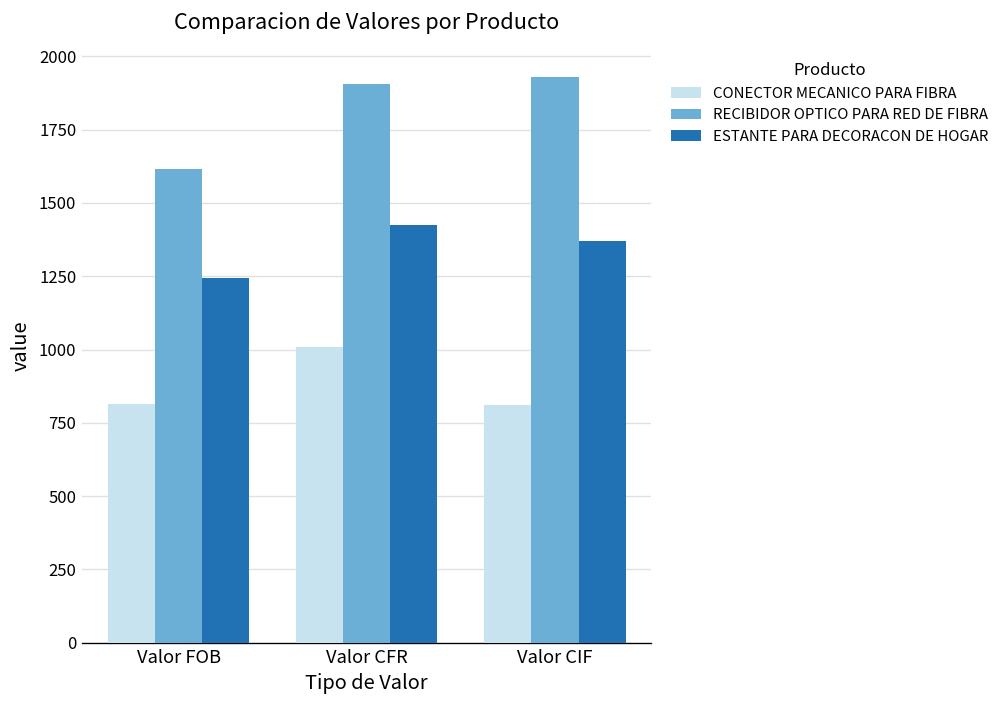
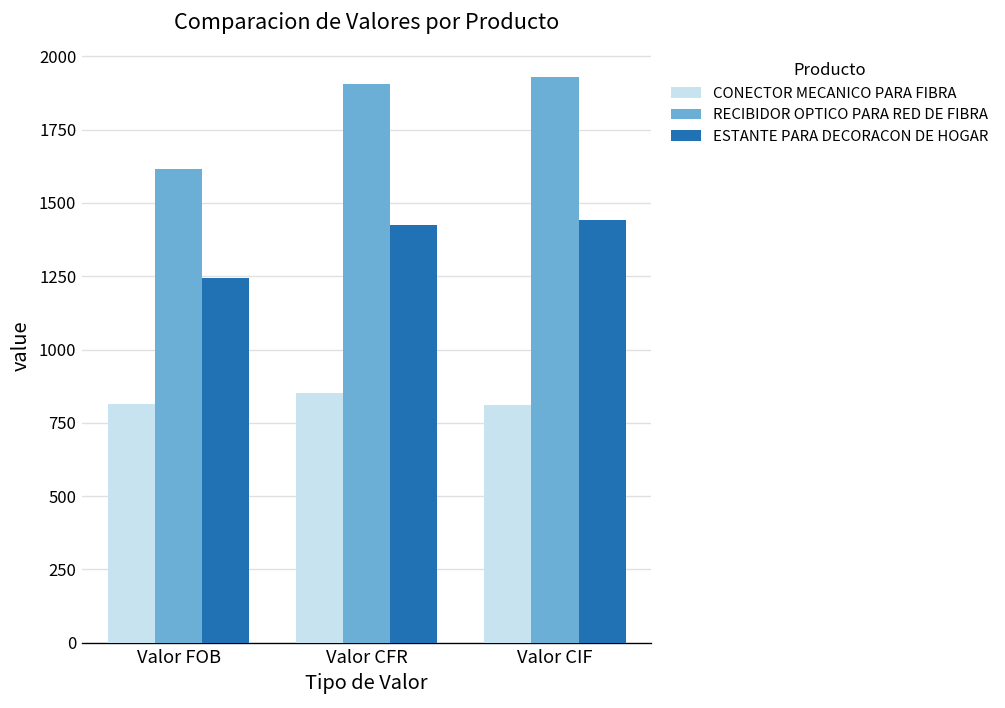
CONECTOR MECANICO PARA FIBRA, Valor CFR: 1010 -> 850
ESTANTE PARA DECORACON DE HOGAR, Valor CIF: 1370 -> 1440
